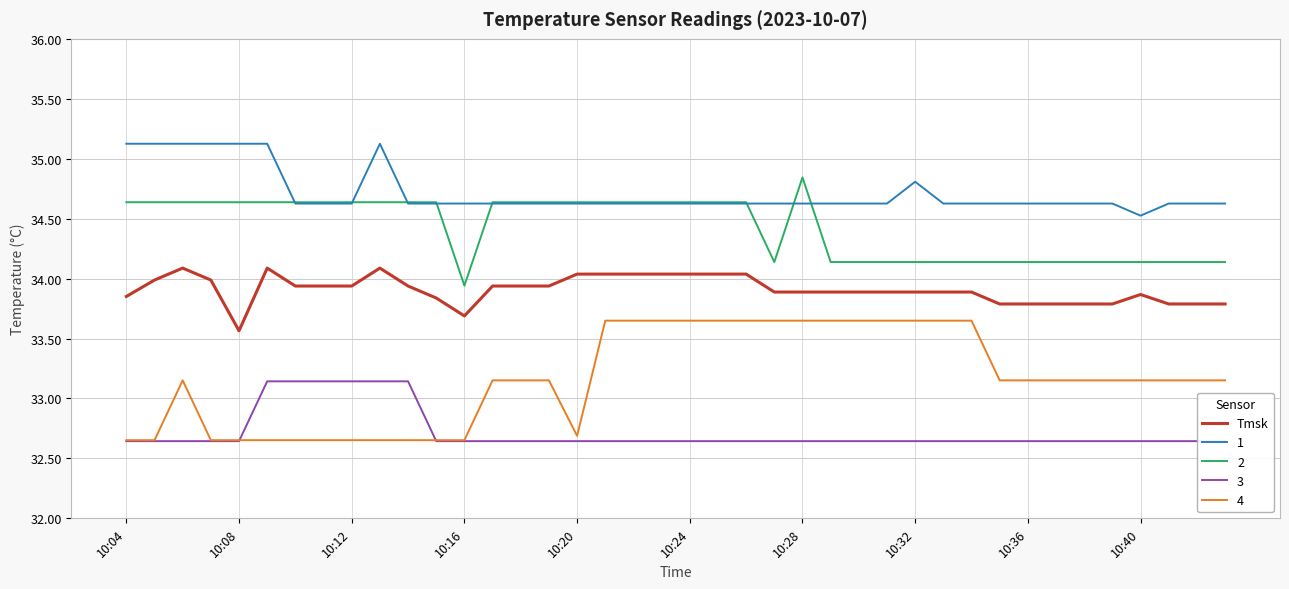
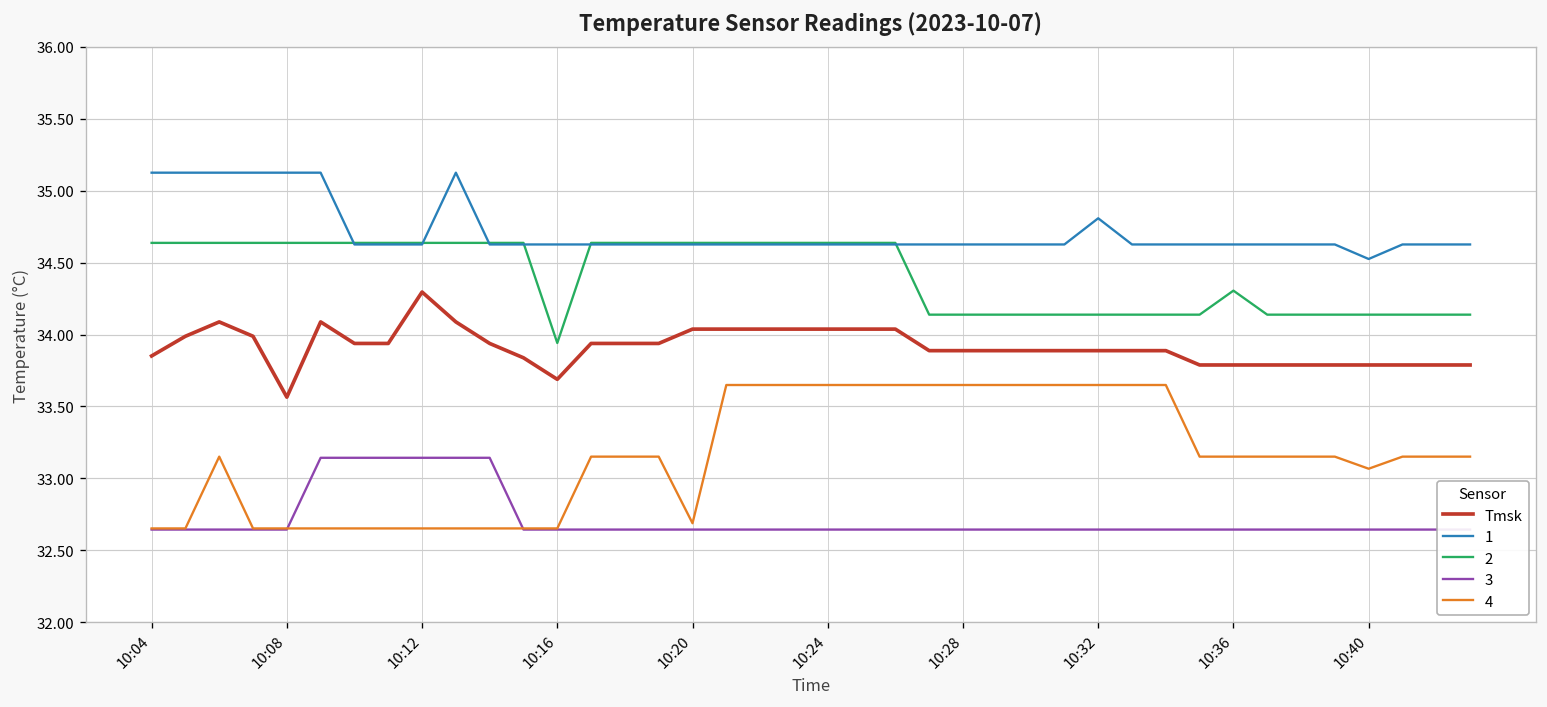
Tmsk, 10:12: 33.94 -> 34.30
2, 10:28: 34.84 -> 34.14
2, 10:36: 34.14 -> 34.31
Tmsk, 10:40: 33.87 -> 33.79
4, 10:40: 33.15 -> 33.07
